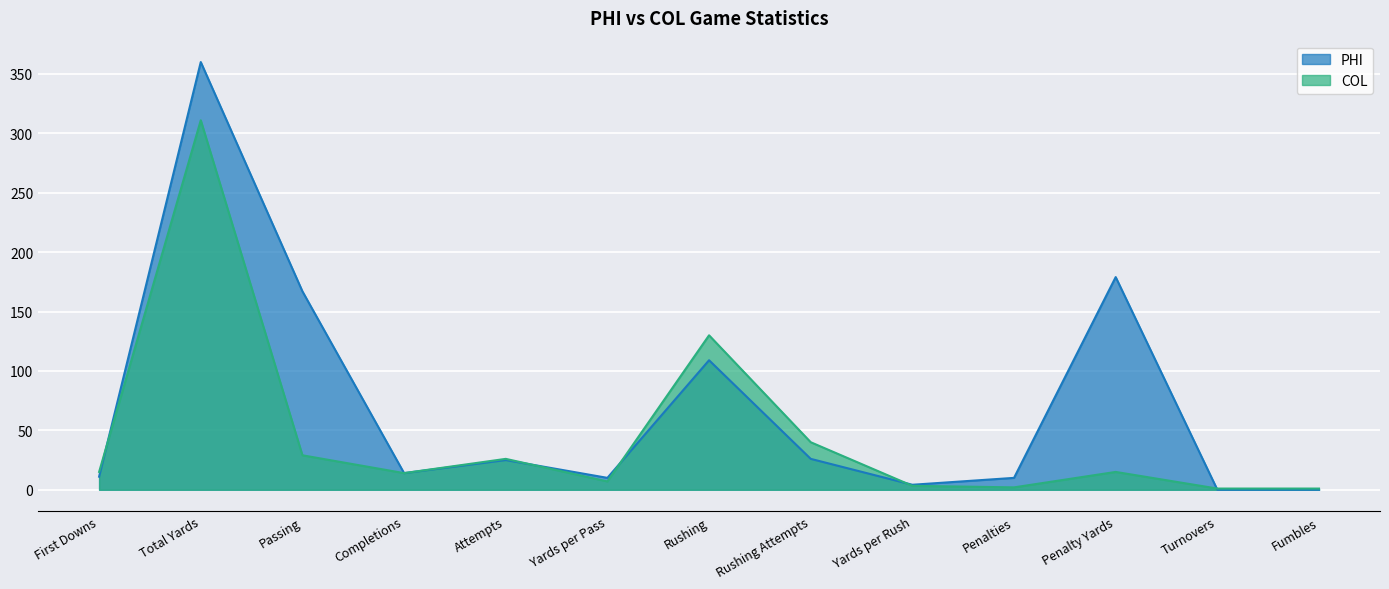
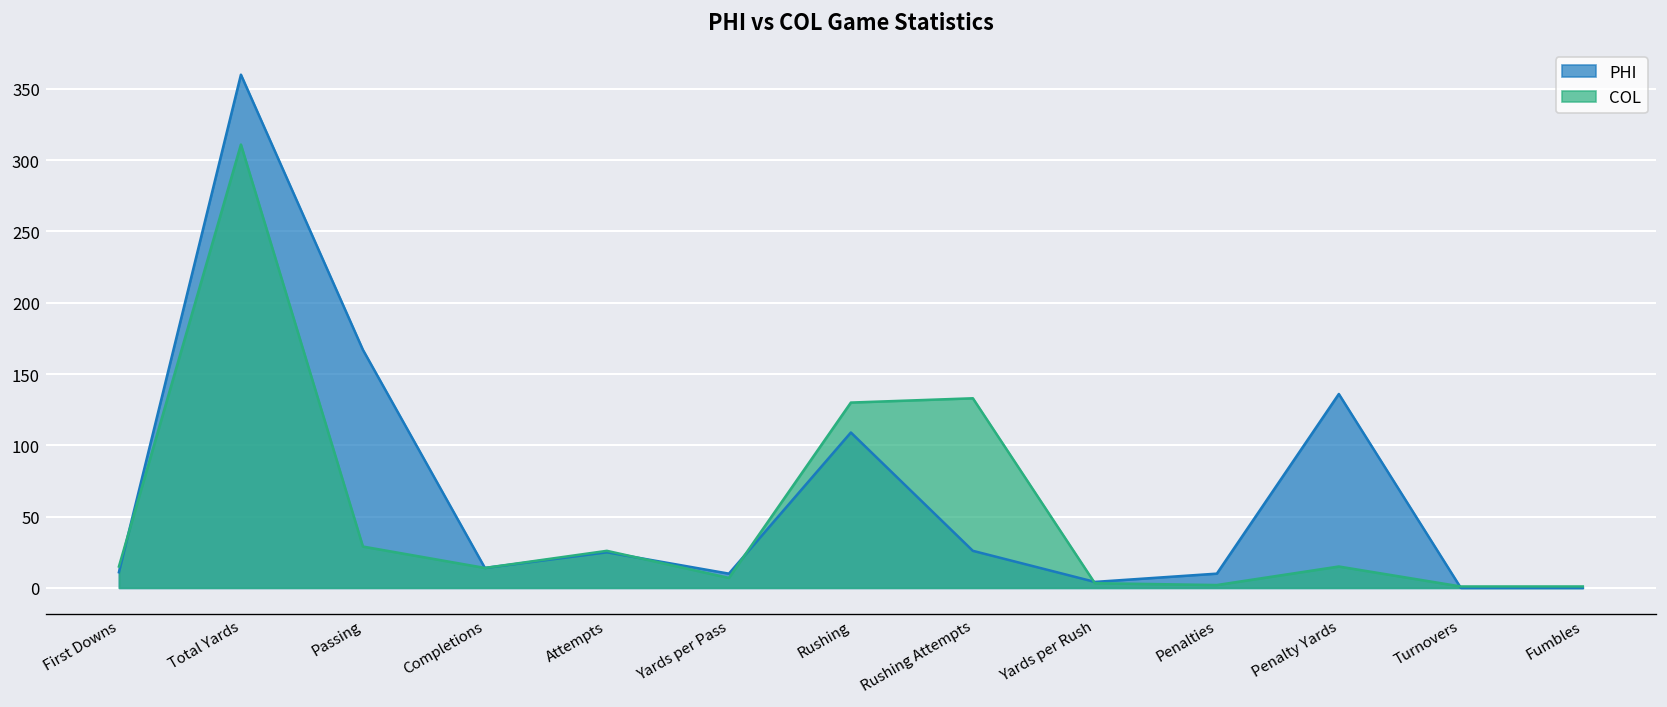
COL, Rushing Attempts: 40 -> 133
PHI, Penalty Yards: 179 -> 136
